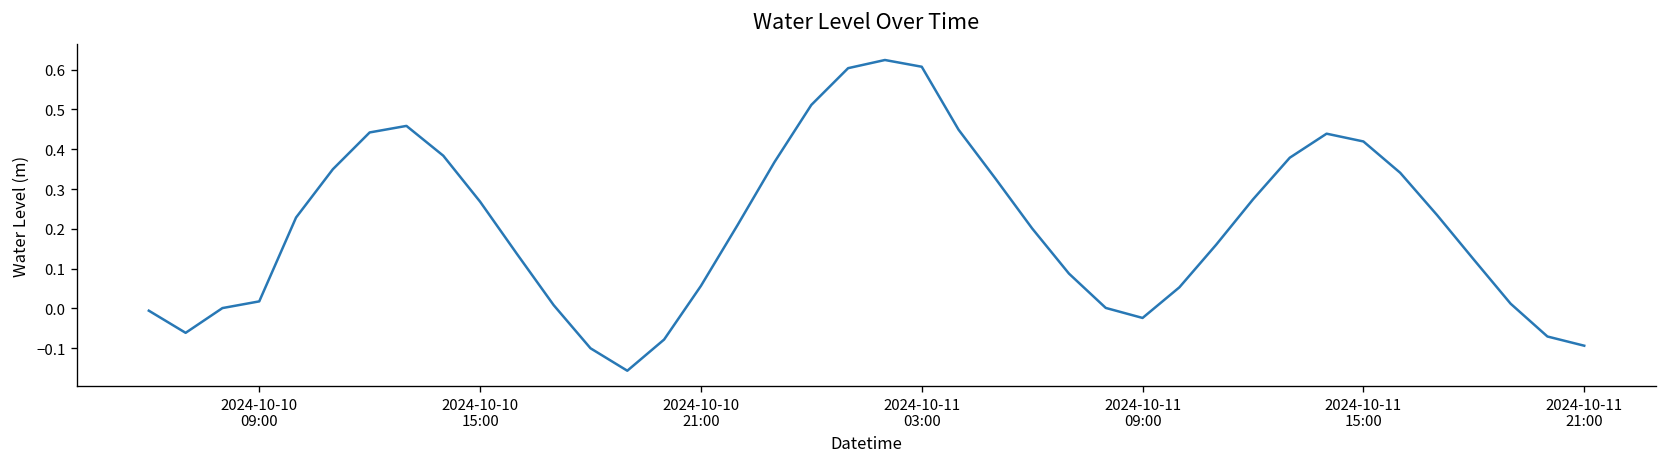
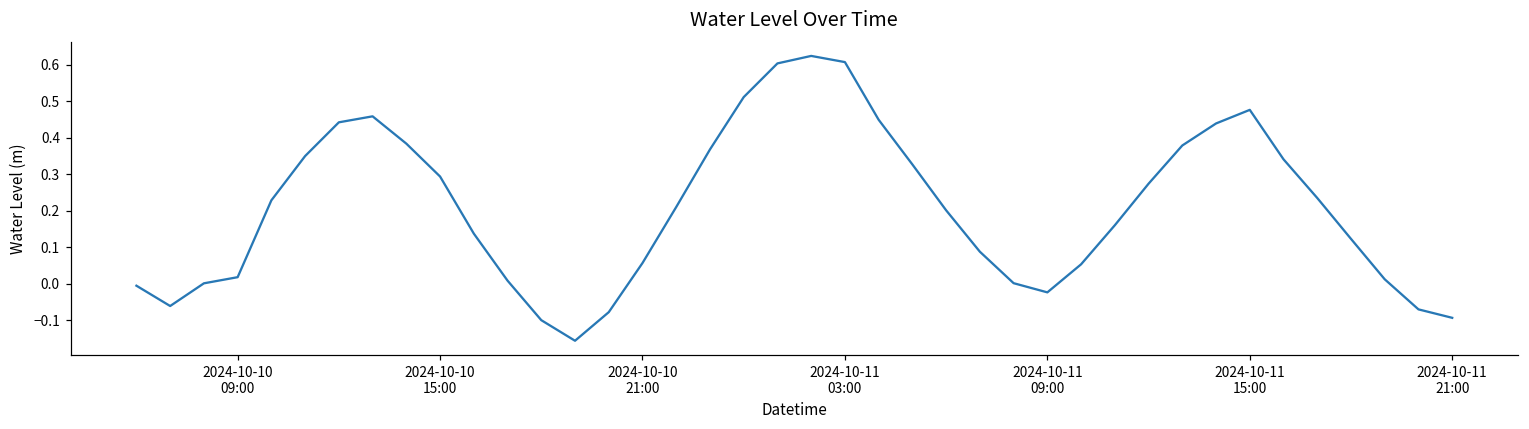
2024-10-10 15:00: 0.27 -> 0.29
2024-10-11 15:00: 0.42 -> 0.48
